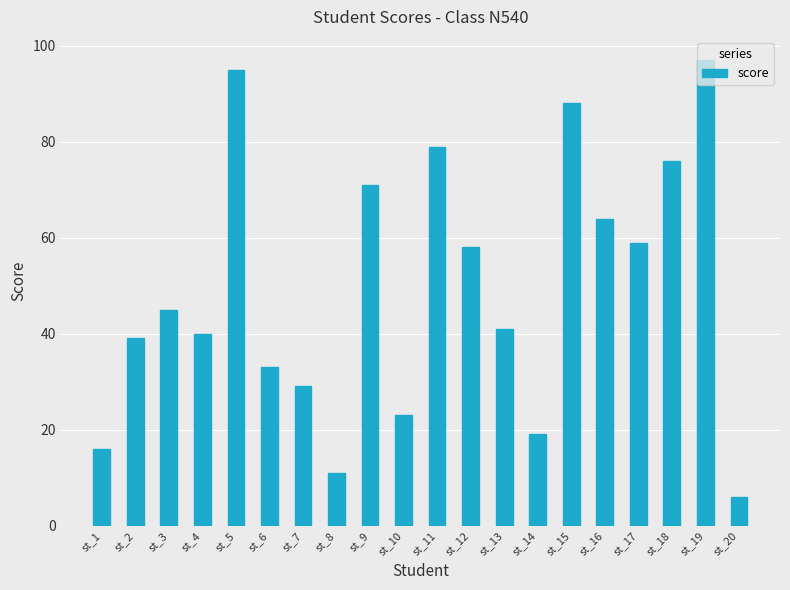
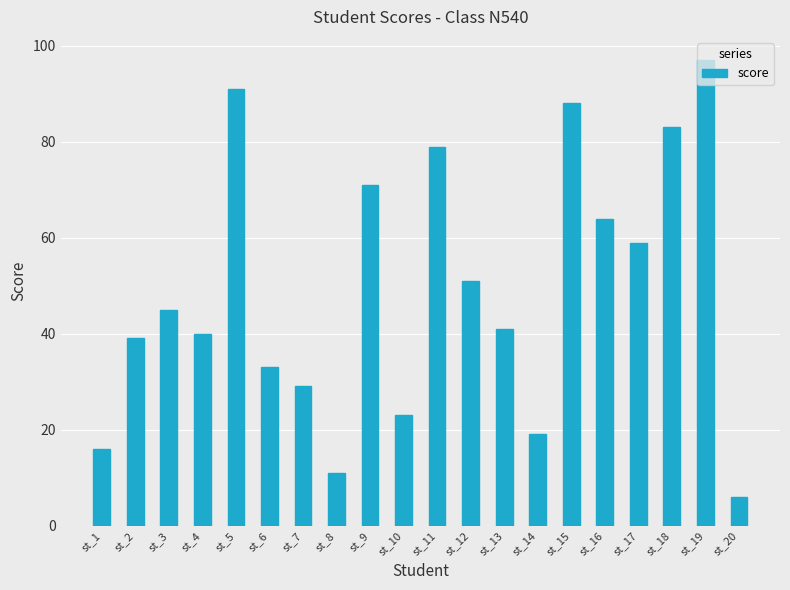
st_5: 95 -> 91
st_12: 58 -> 51
st_18: 76 -> 83
